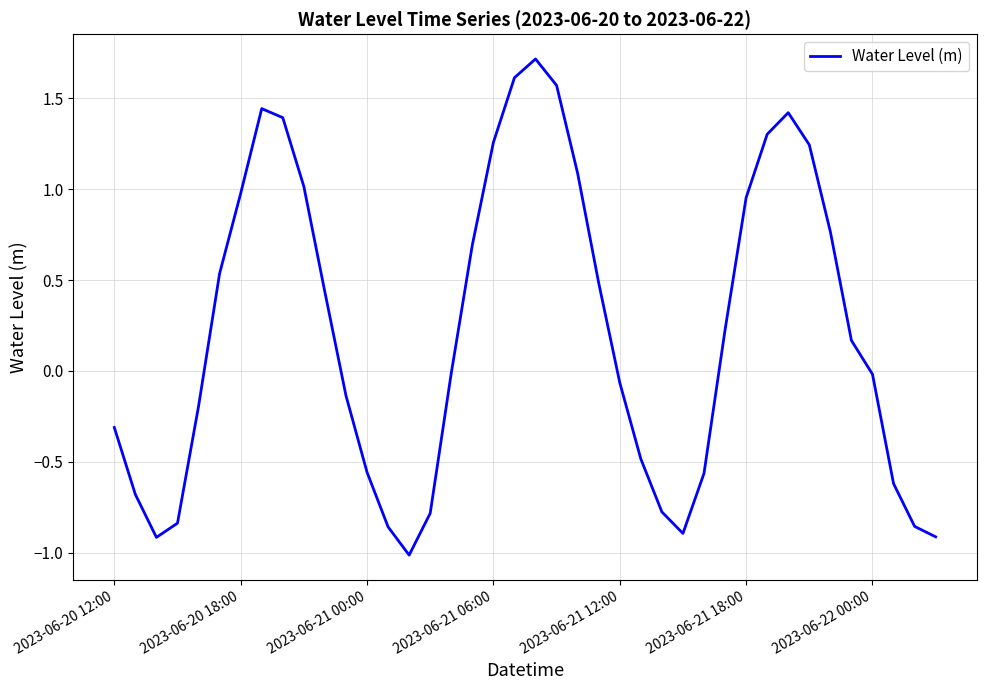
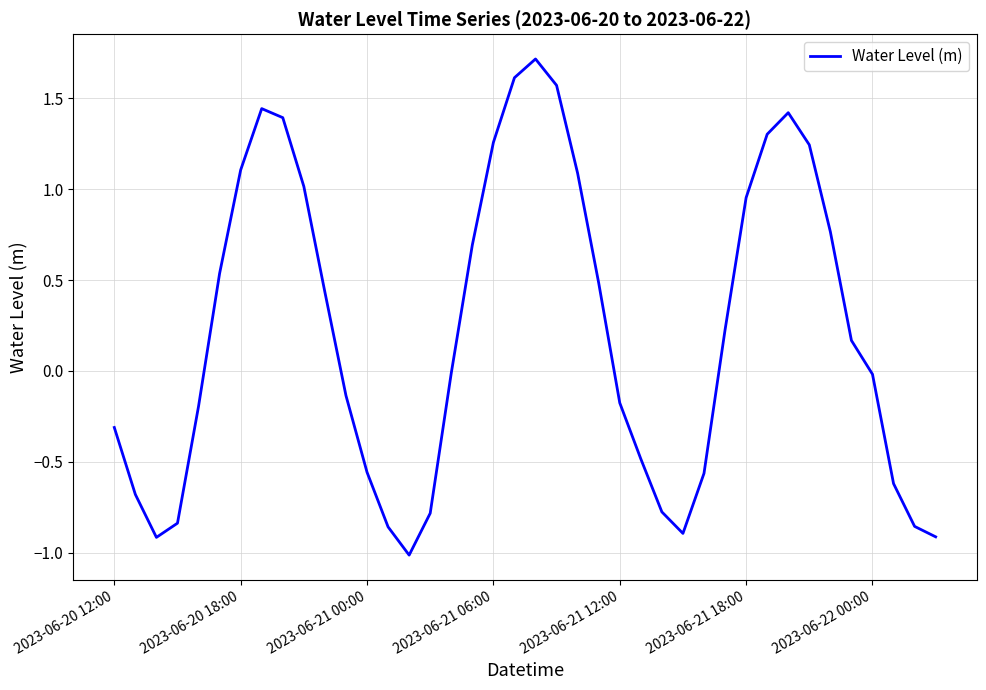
2023-06-20 18:00: 0.98 -> 1.11
2023-06-21 12:00: -0.06 -> -0.18
